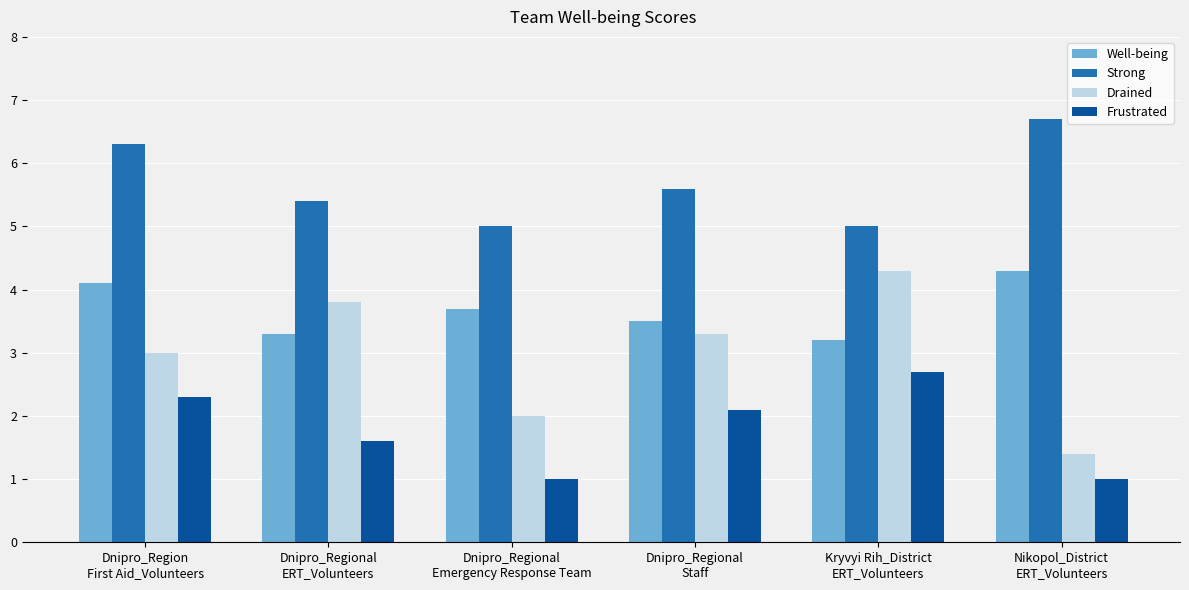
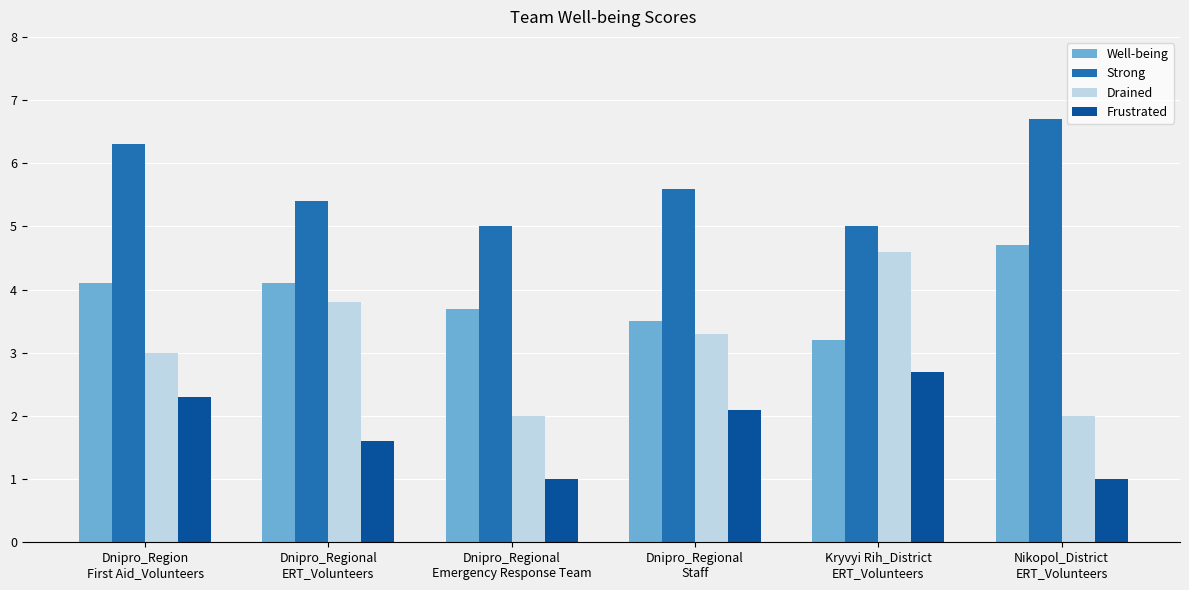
Well-being, Dnipro_Regional ERT_Volunteers: 3.3 -> 4.1
Drained, Kryvyi Rih_District ERT_Volunteers: 4.3 -> 4.6
Well-being, Nikopol_District ERT_Volunteers: 4.3 -> 4.7
Drained, Nikopol_District ERT_Volunteers: 1.4 -> 2.0
